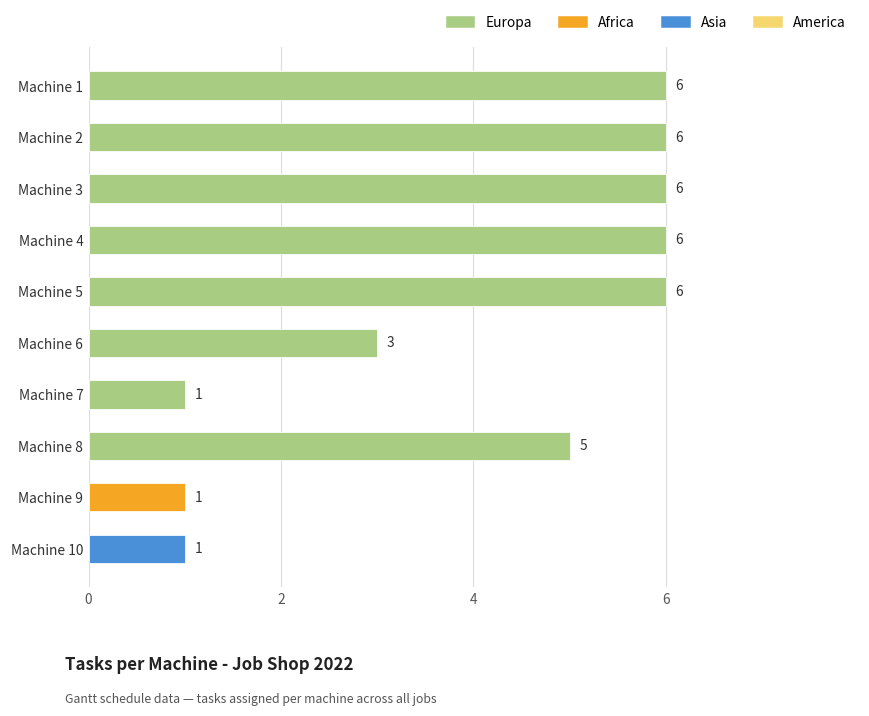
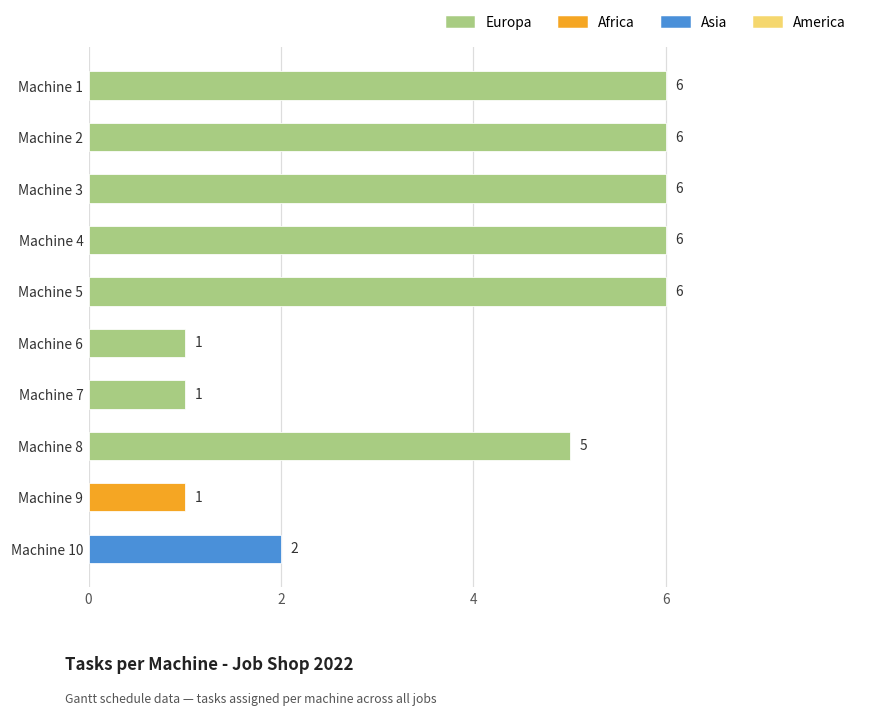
Machine 6: 3 -> 1
Machine 10: 1 -> 2
